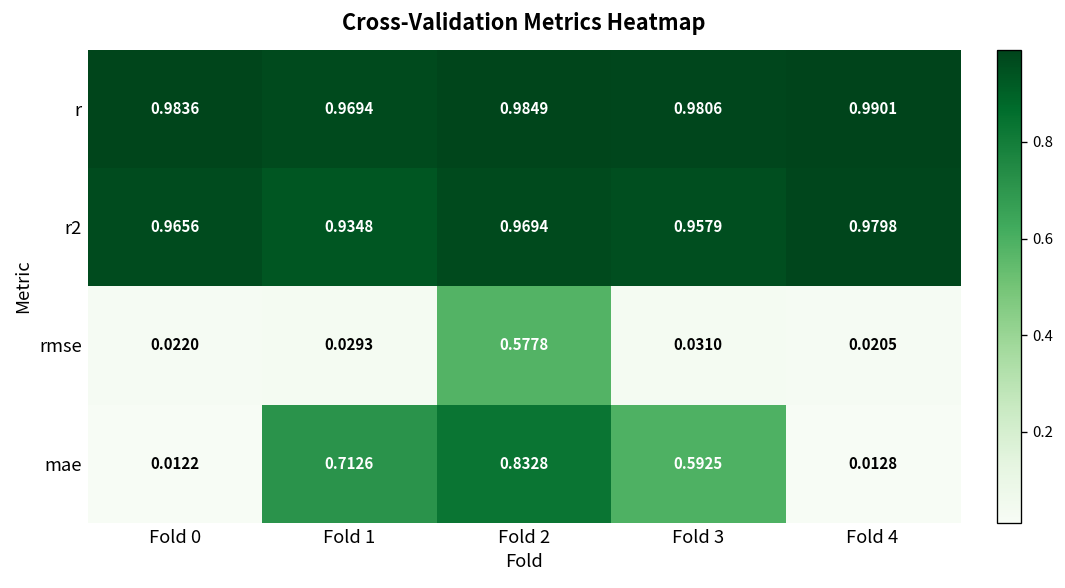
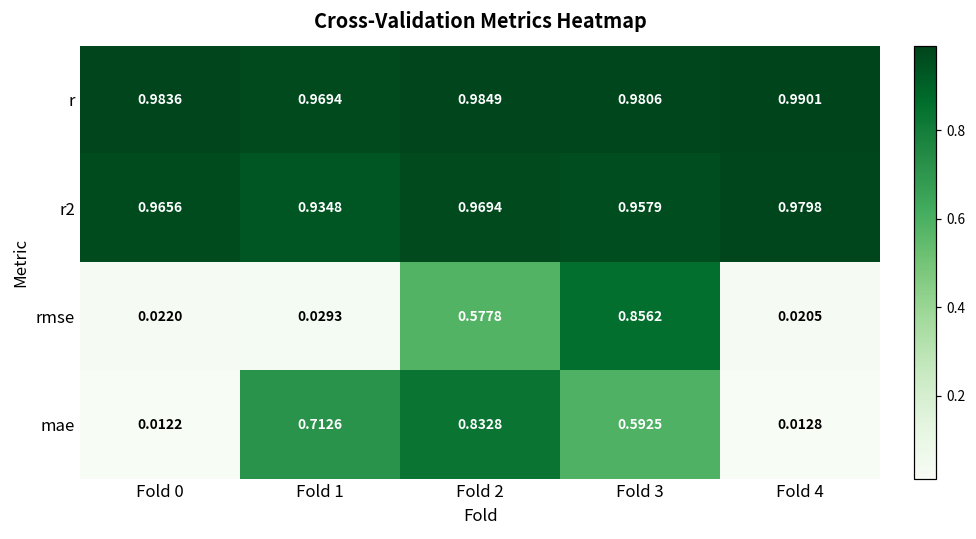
rmse, Fold 3: 0.0310 -> 0.8562
